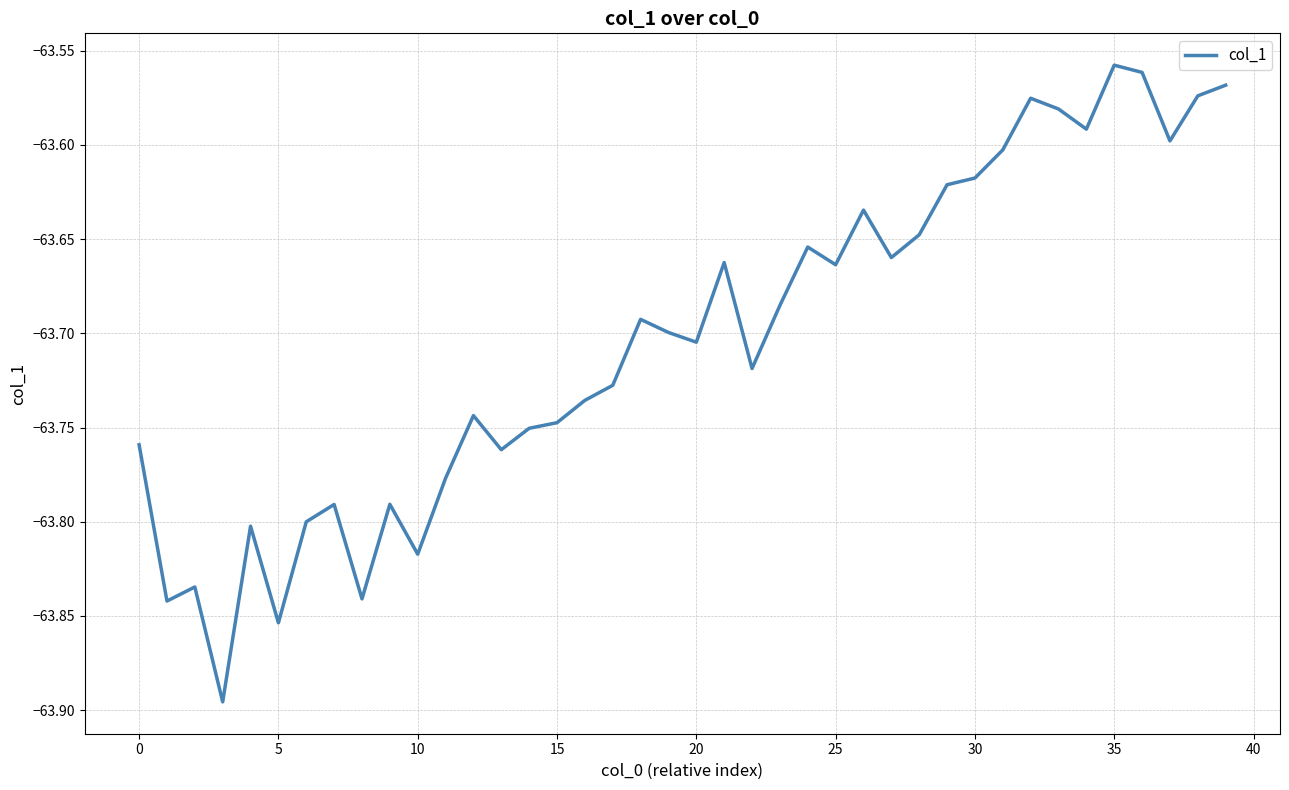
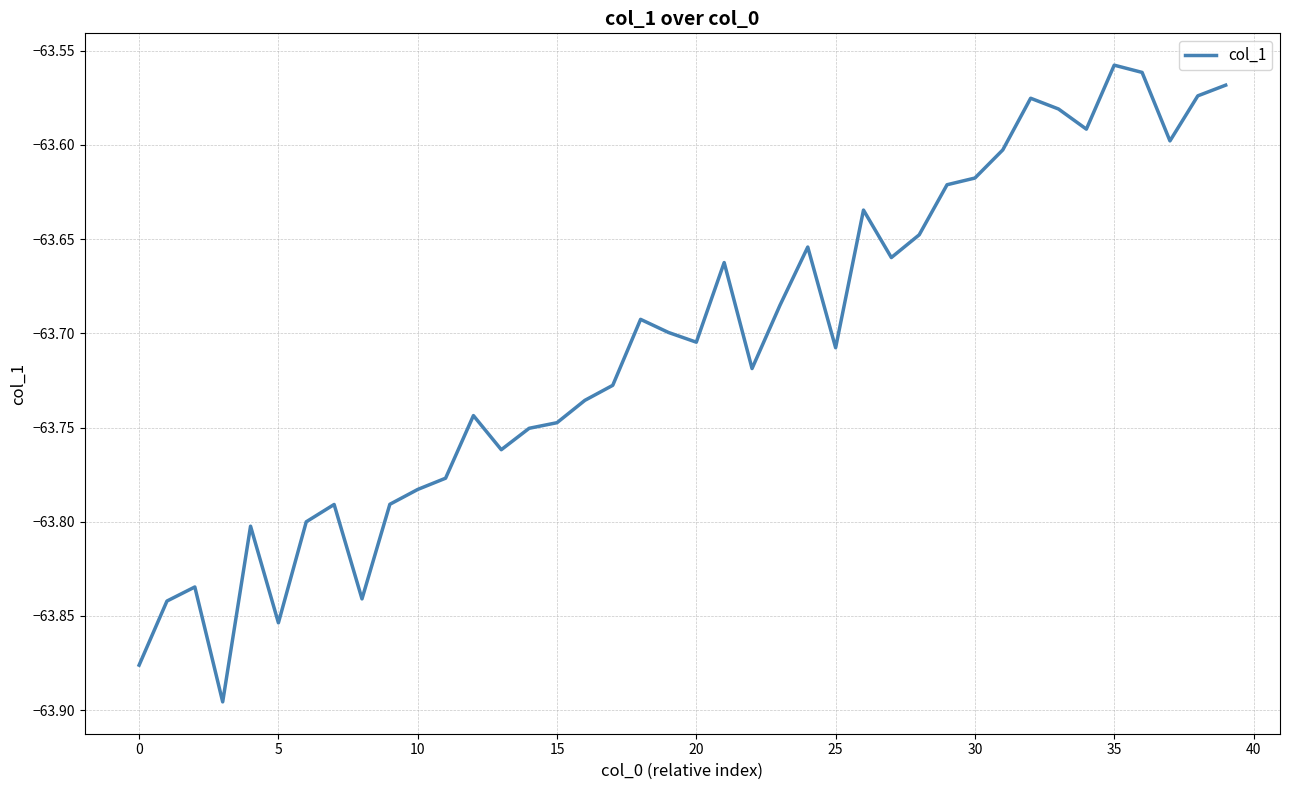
0: -63.759 -> -63.876
10: -63.817 -> -63.783
25: -63.664 -> -63.708
